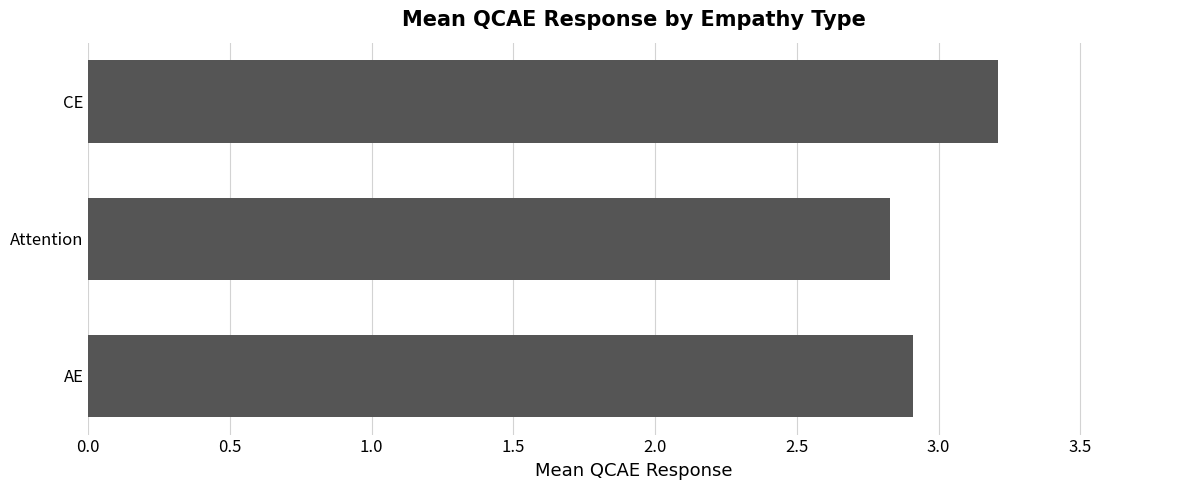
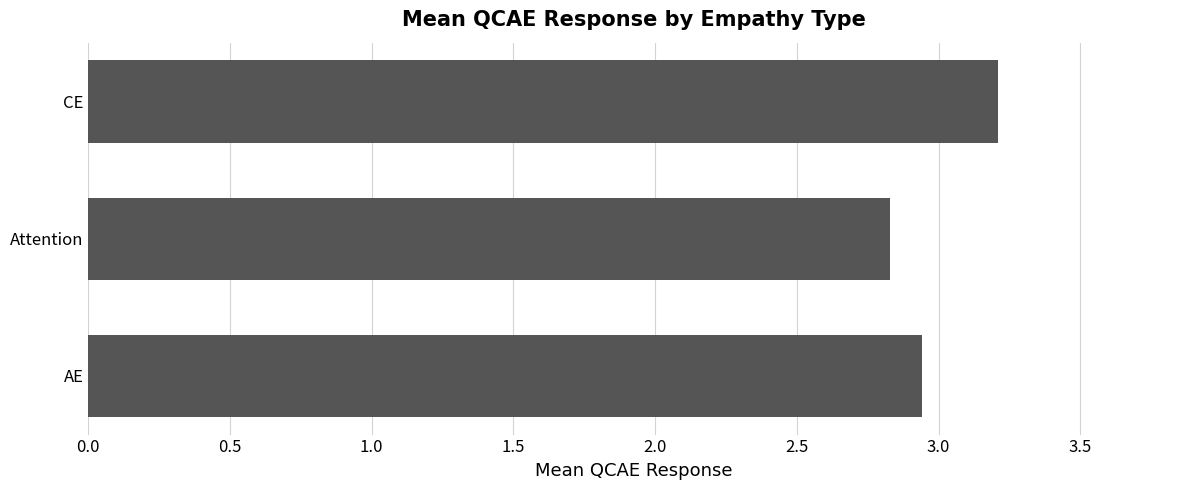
AE: 2.91 -> 2.94
